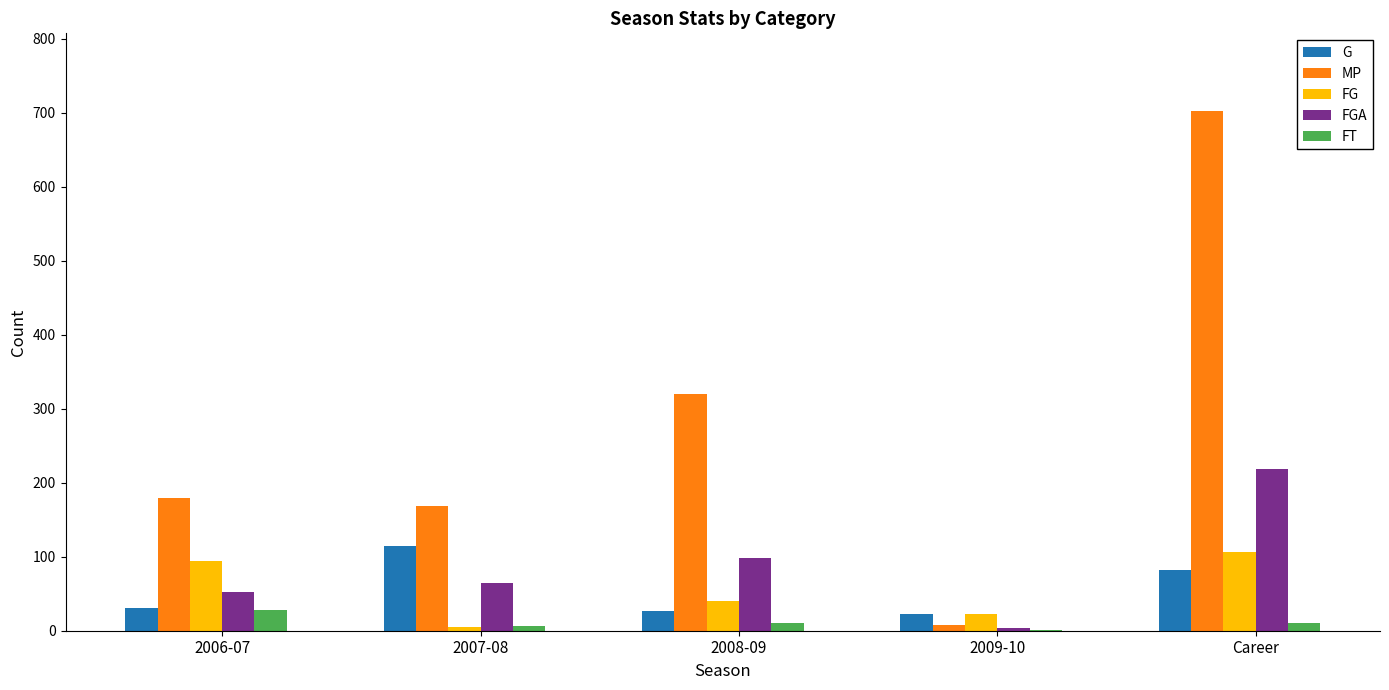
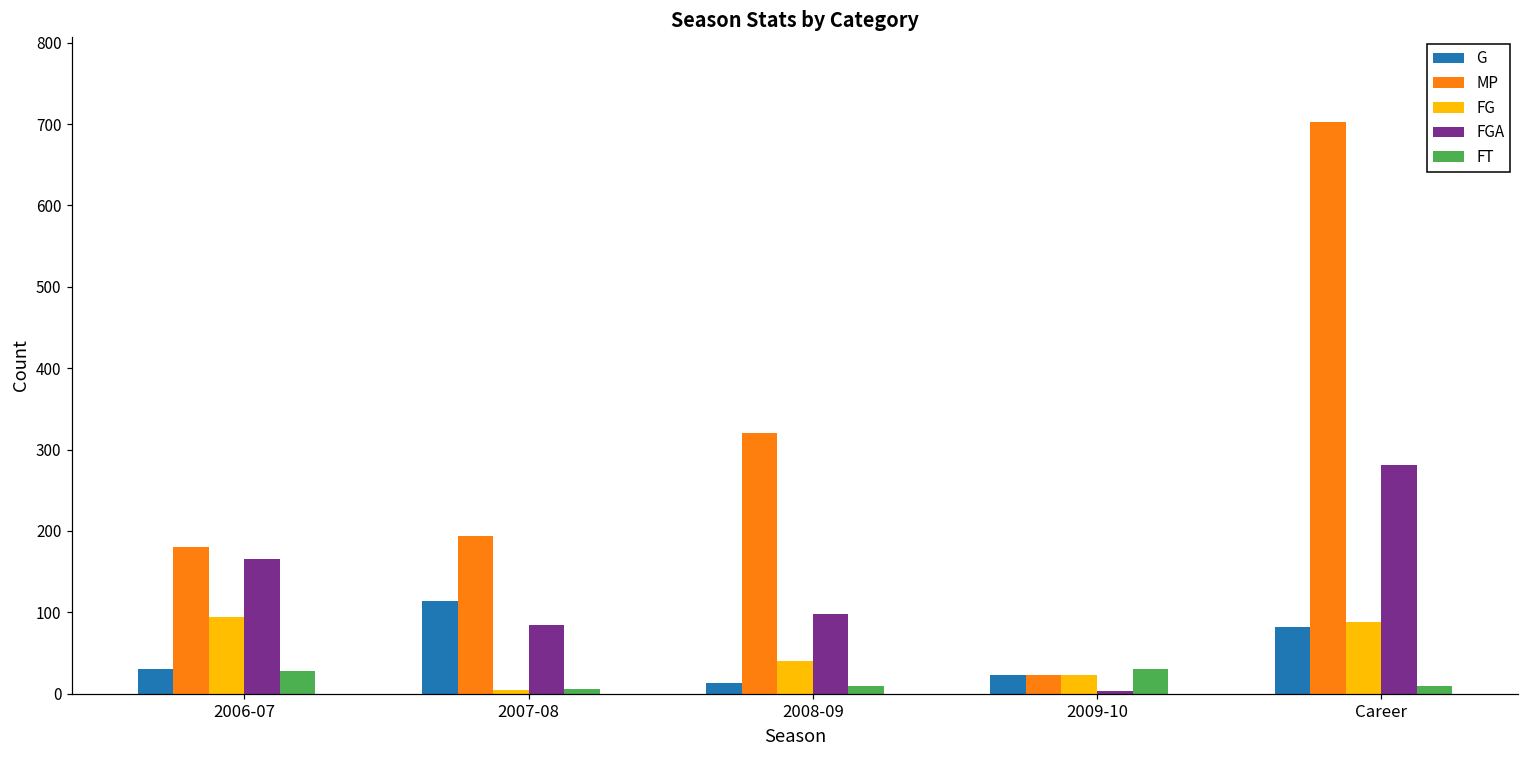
FGA, 2006-07: 50 -> 170
MP, 2007-08: 170 -> 190
FGA, 2007-08: 70 -> 80
G, 2008-09: 30 -> 10
MP, 2009-10: 10 -> 20
FT, 2009-10: 0 -> 30
FG, Career: 110 -> 90
FGA, Career: 220 -> 280
